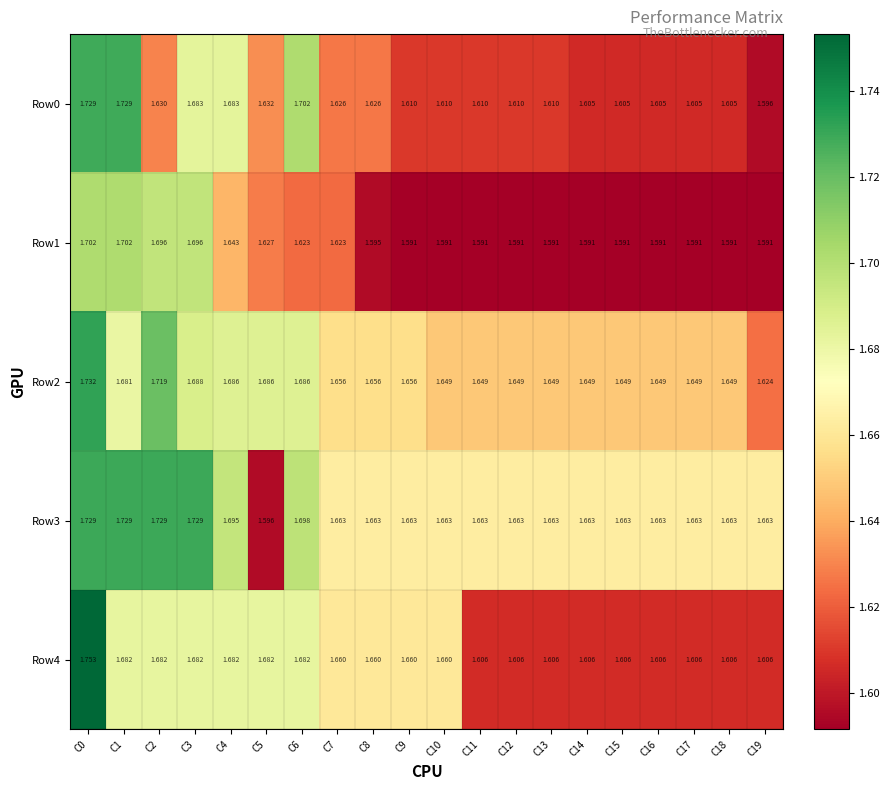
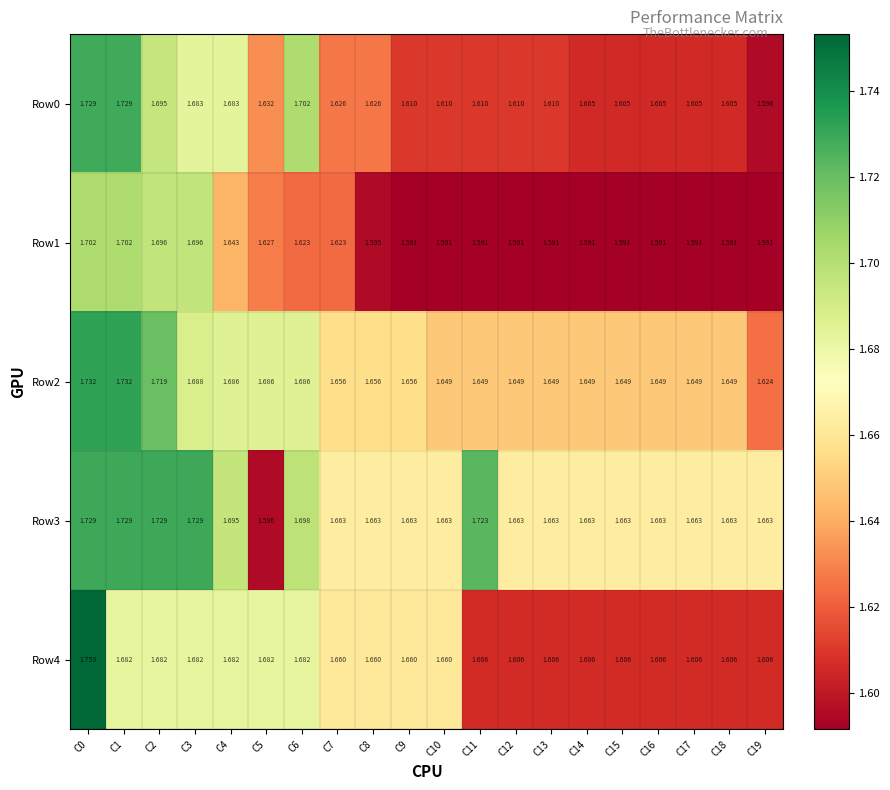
Row0, C2: 1.630 -> 1.695
Row2, C1: 1.681 -> 1.732
Row3, C11: 1.663 -> 1.723
